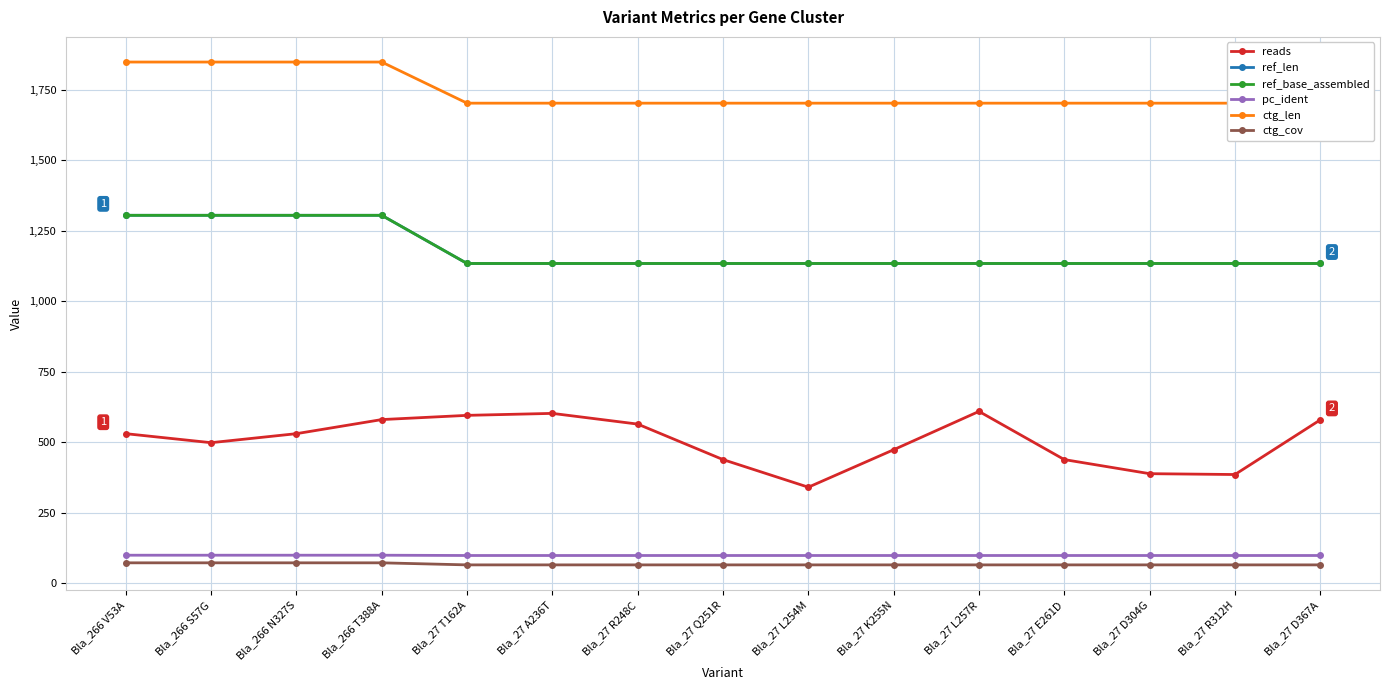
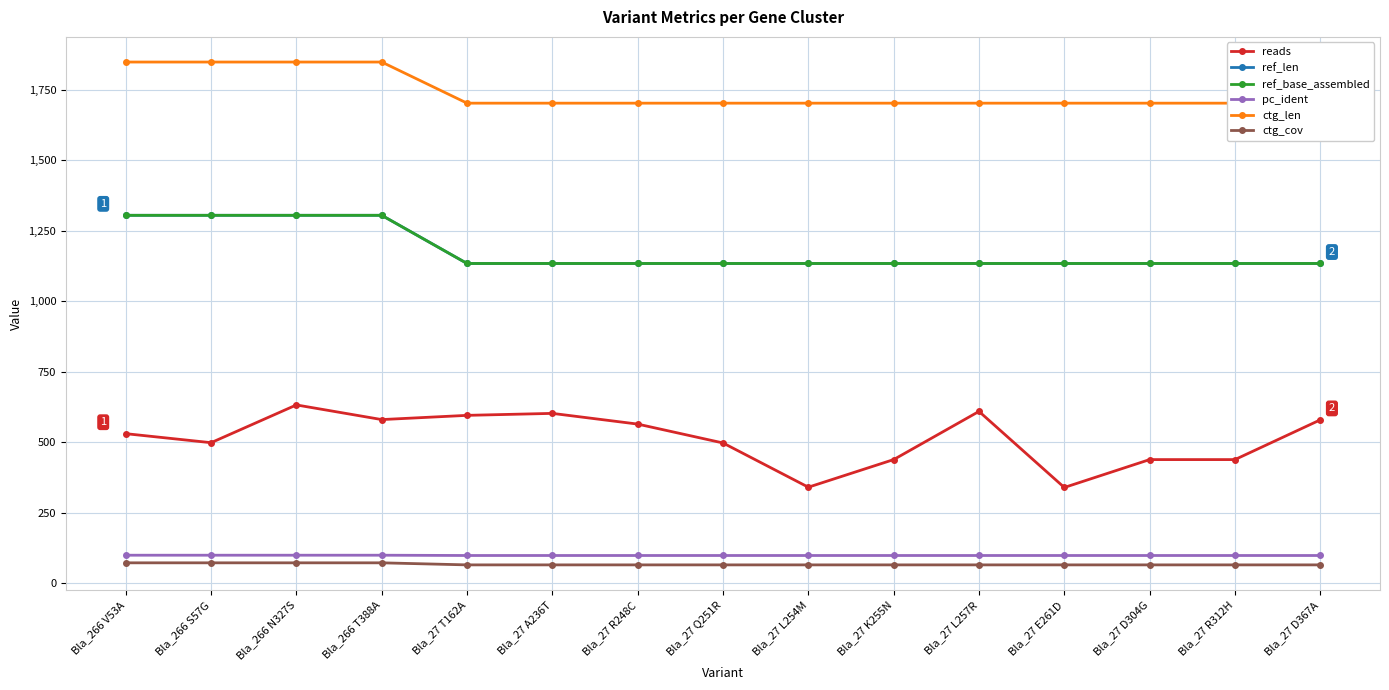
reads, Bla_266 N327S: 530 -> 630
reads, Bla_27 Q251R: 440 -> 500
reads, Bla_27 K255N: 470 -> 440
reads, Bla_27 E261D: 440 -> 340
reads, Bla_27 D304G: 390 -> 440
reads, Bla_27 R312H: 390 -> 440
